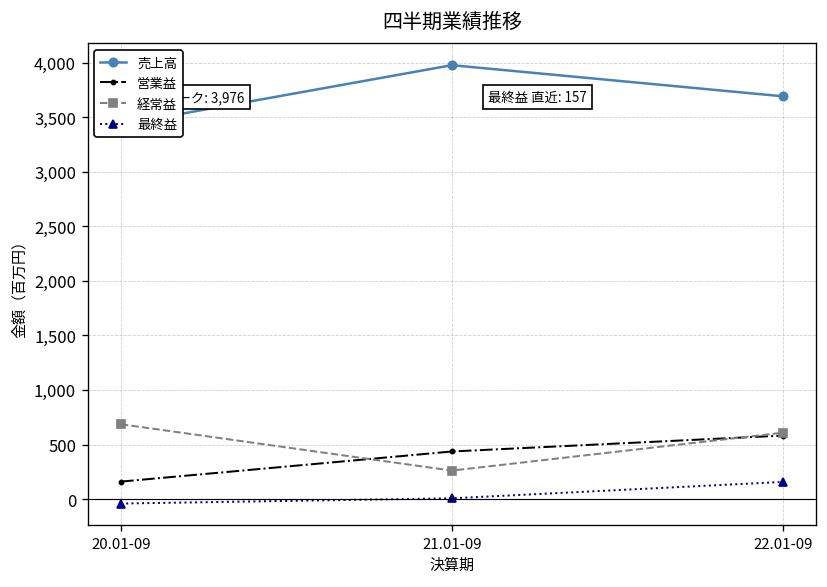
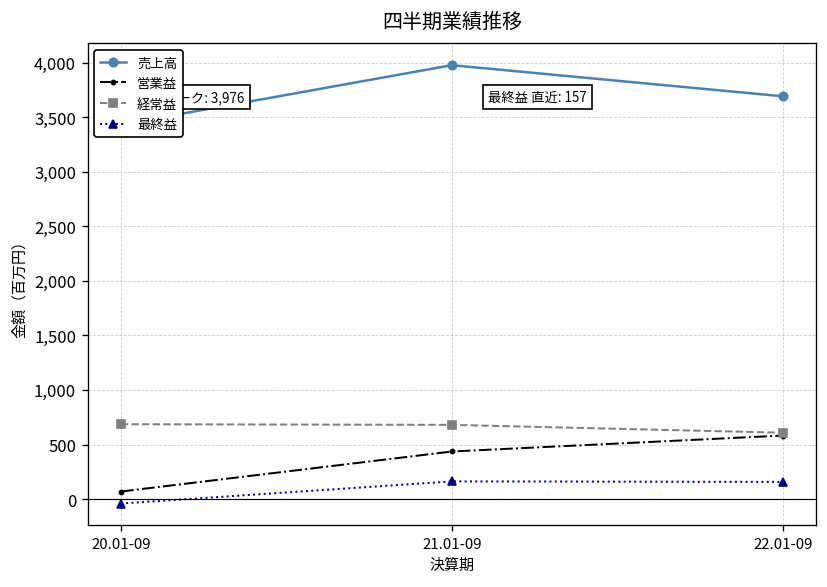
営業益, 20.01-09: 200 -> 100
経常益, 21.01-09: 300 -> 700
最終益, 21.01-09: 0 -> 200
